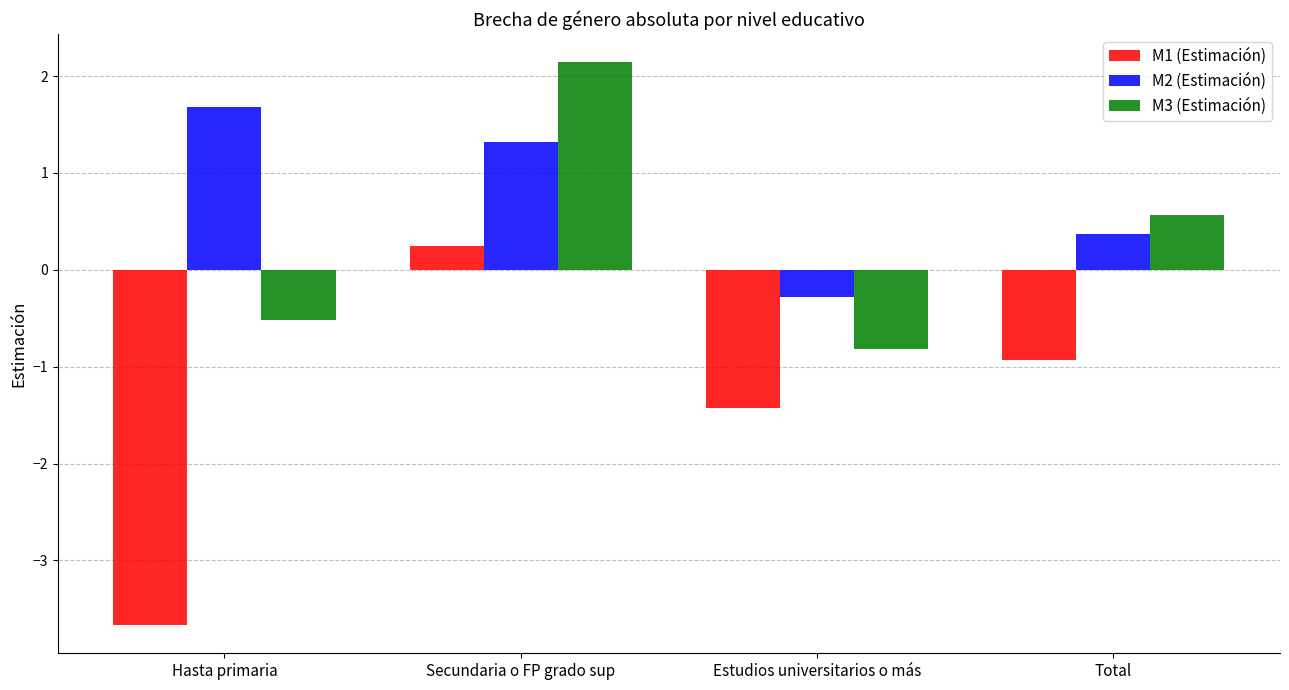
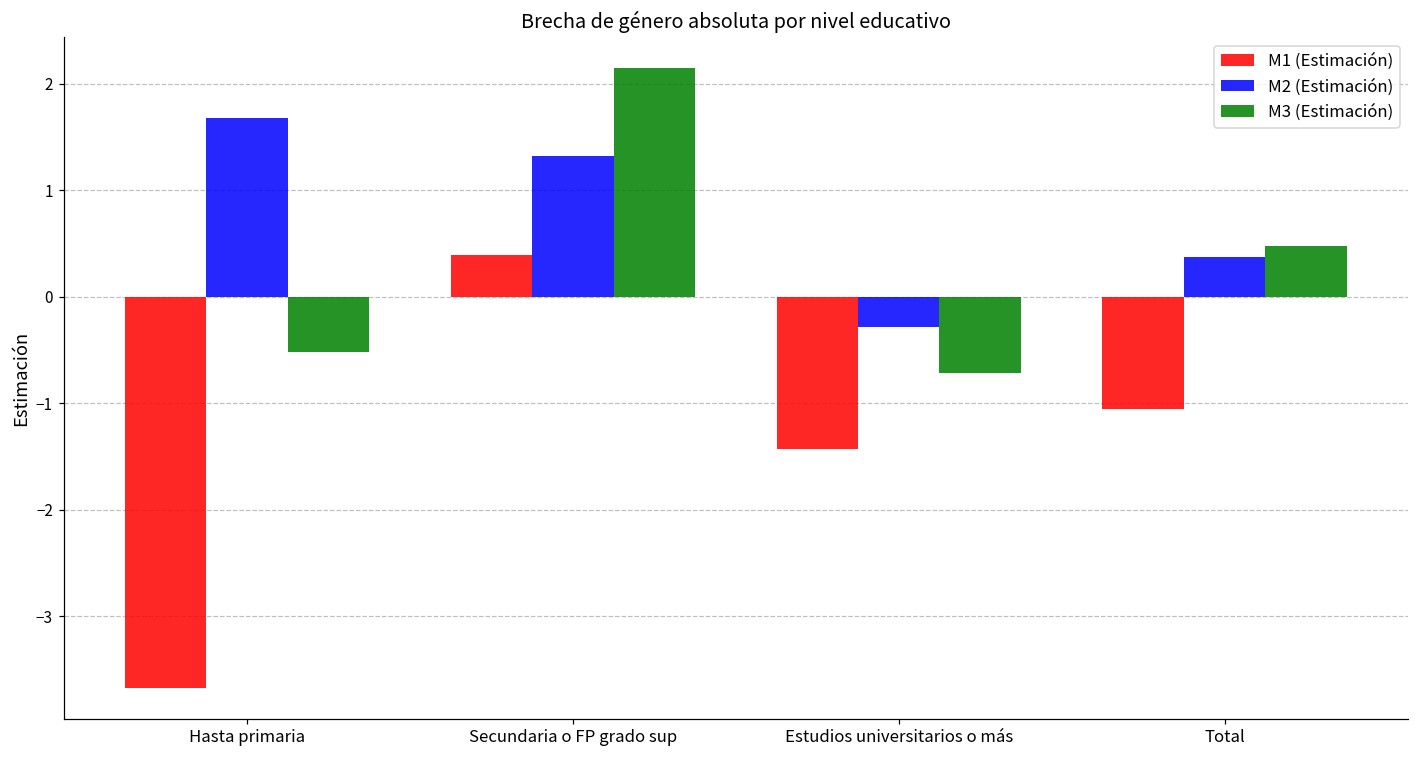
M1 (Estimación), Secundaria o FP grado sup: 0.2 -> 0.4
M3 (Estimación), Estudios universitarios o más: -0.8 -> -0.7
M1 (Estimación), Total: -0.9 -> -1.1
M3 (Estimación), Total: 0.6 -> 0.5
